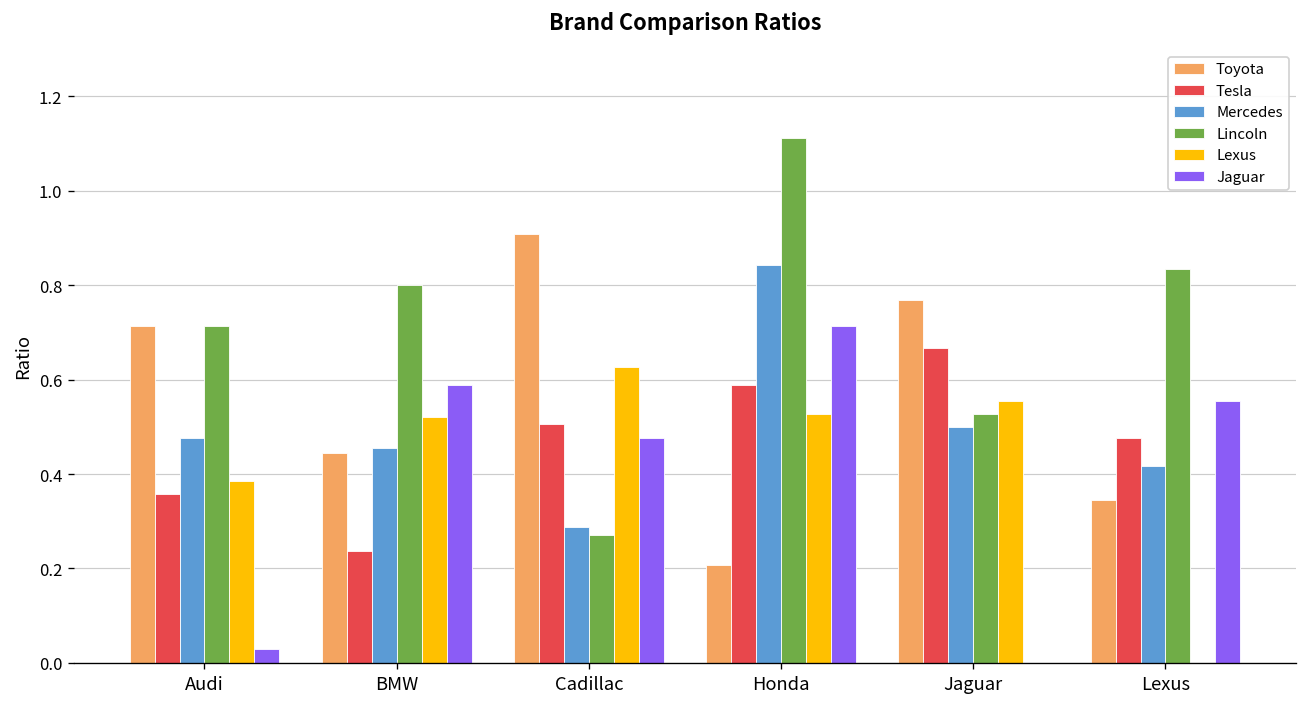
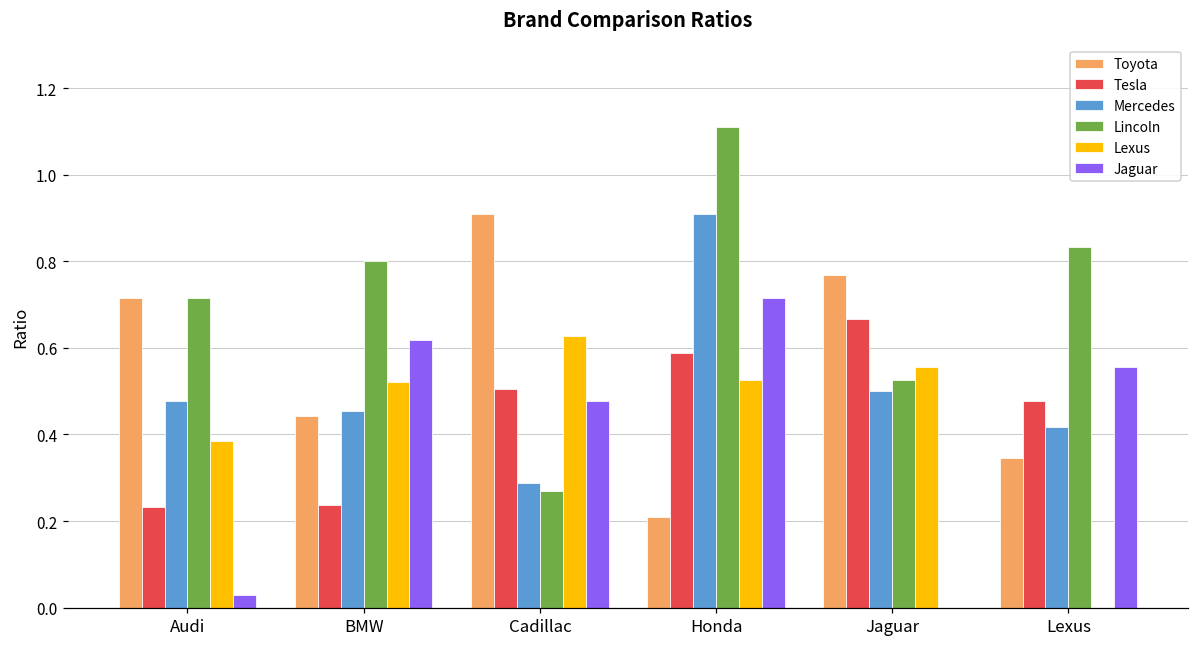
Tesla, Audi: 0.36 -> 0.23
Jaguar, BMW: 0.59 -> 0.62
Mercedes, Honda: 0.84 -> 0.91
